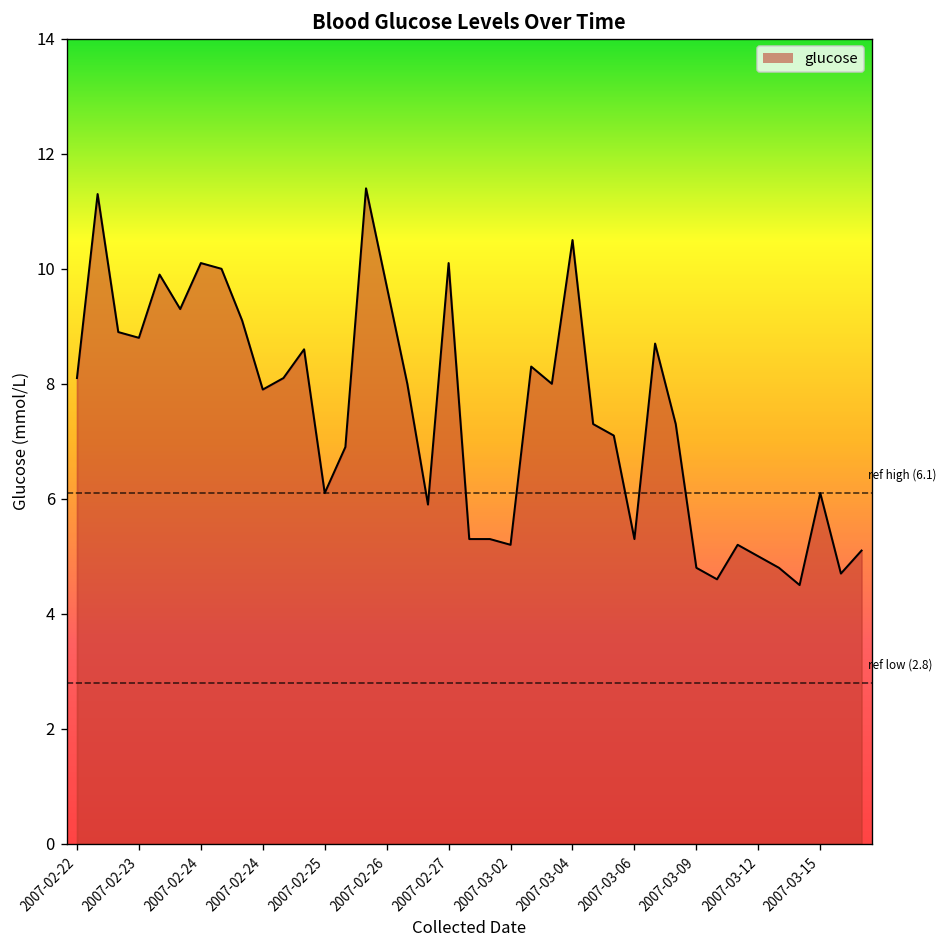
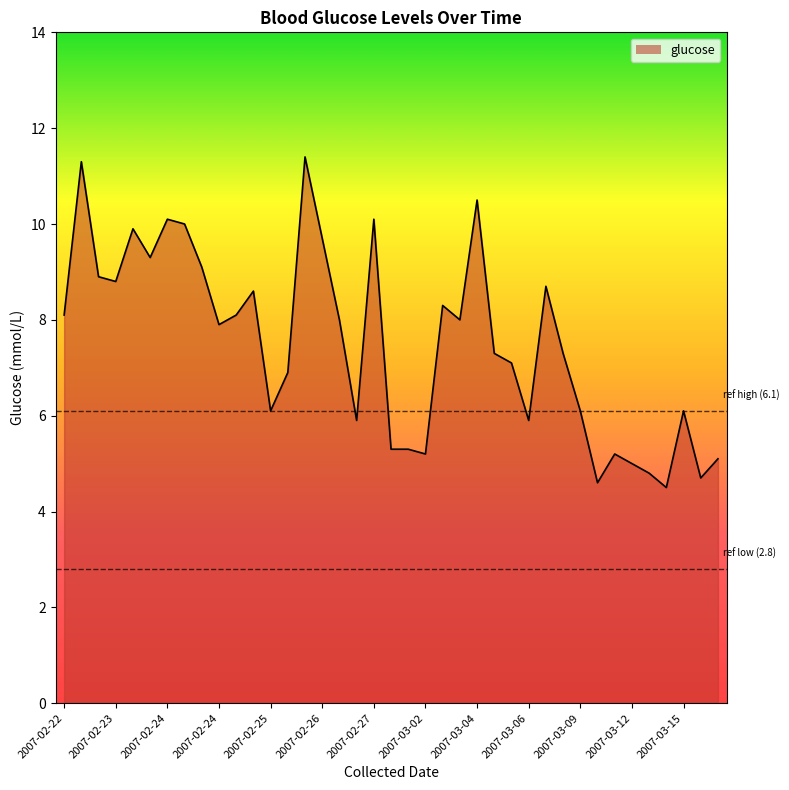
2007-03-06: 5.3 -> 5.9
2007-03-09: 4.8 -> 6.1
